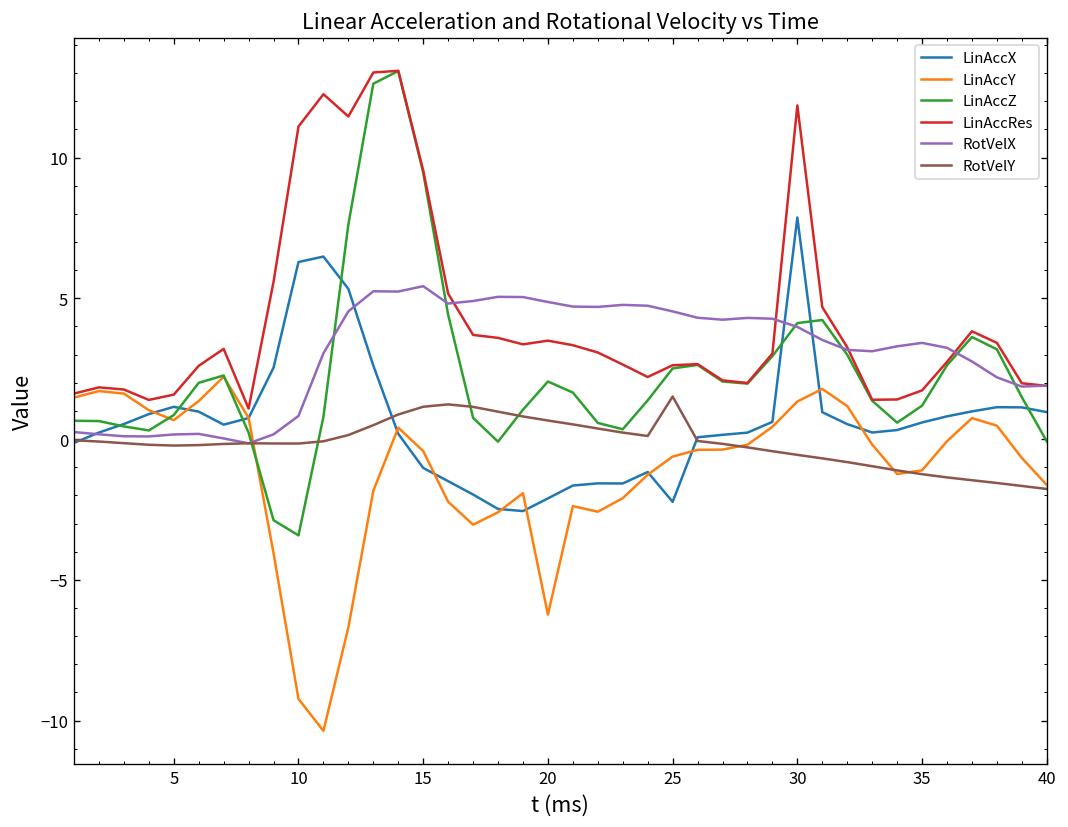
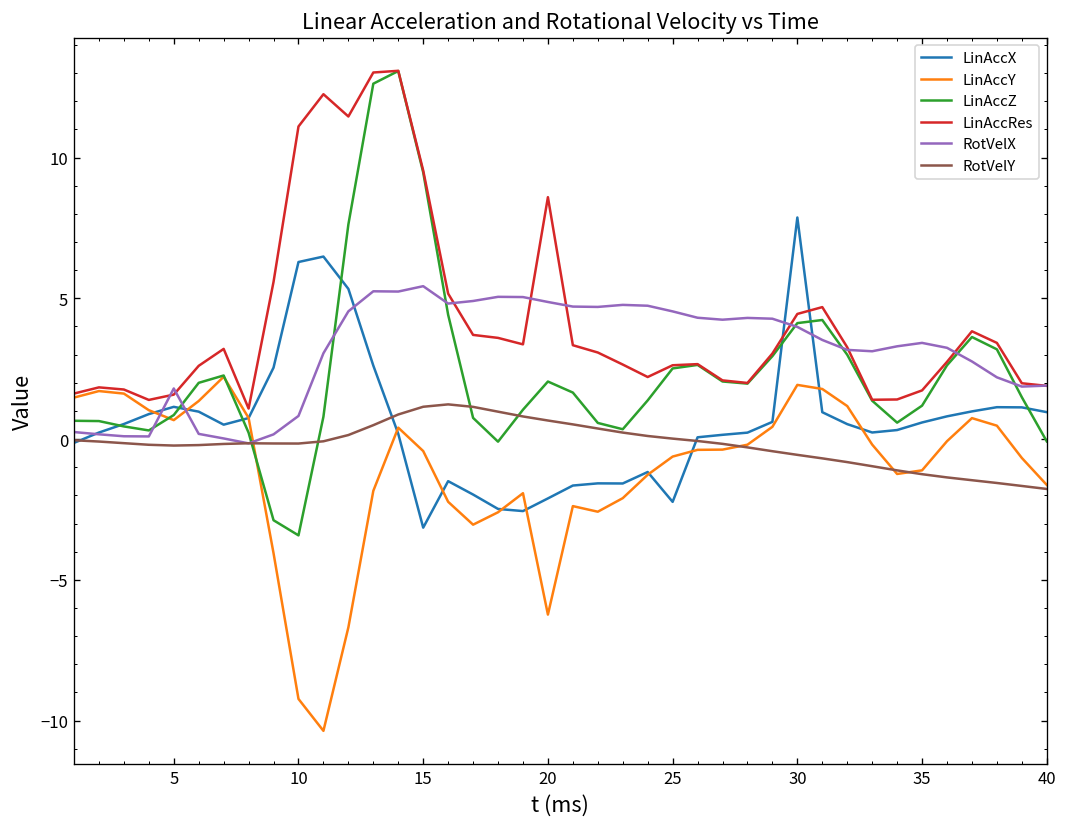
RotVelX, 5: 0.2 -> 1.8
LinAccX, 15: -1.0 -> -3.1
LinAccRes, 20: 3.5 -> 8.6
RotVelY, 25: 1.5 -> 0.0
LinAccY, 30: 1.3 -> 1.9
LinAccRes, 30: 11.9 -> 4.4
